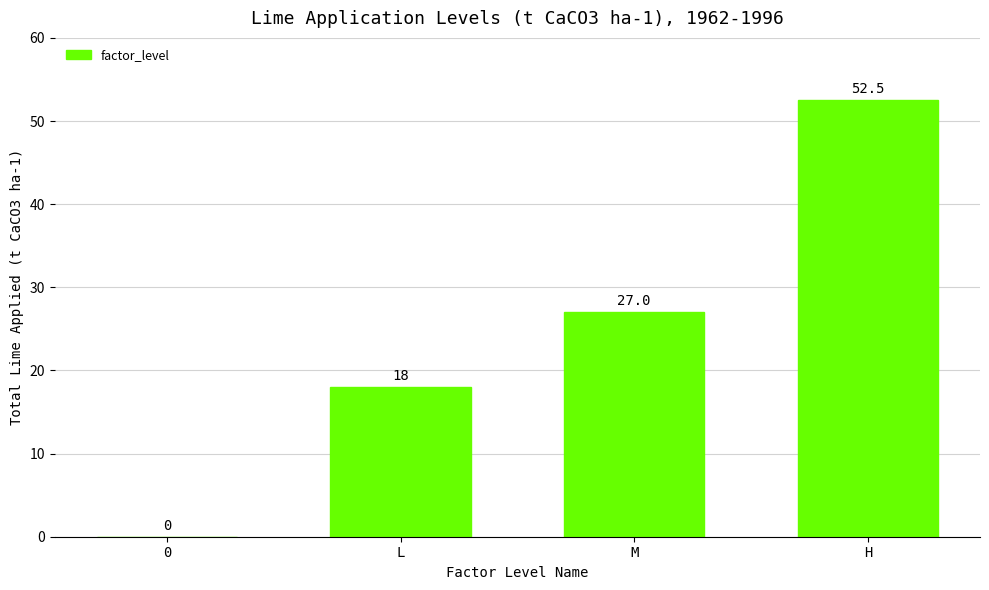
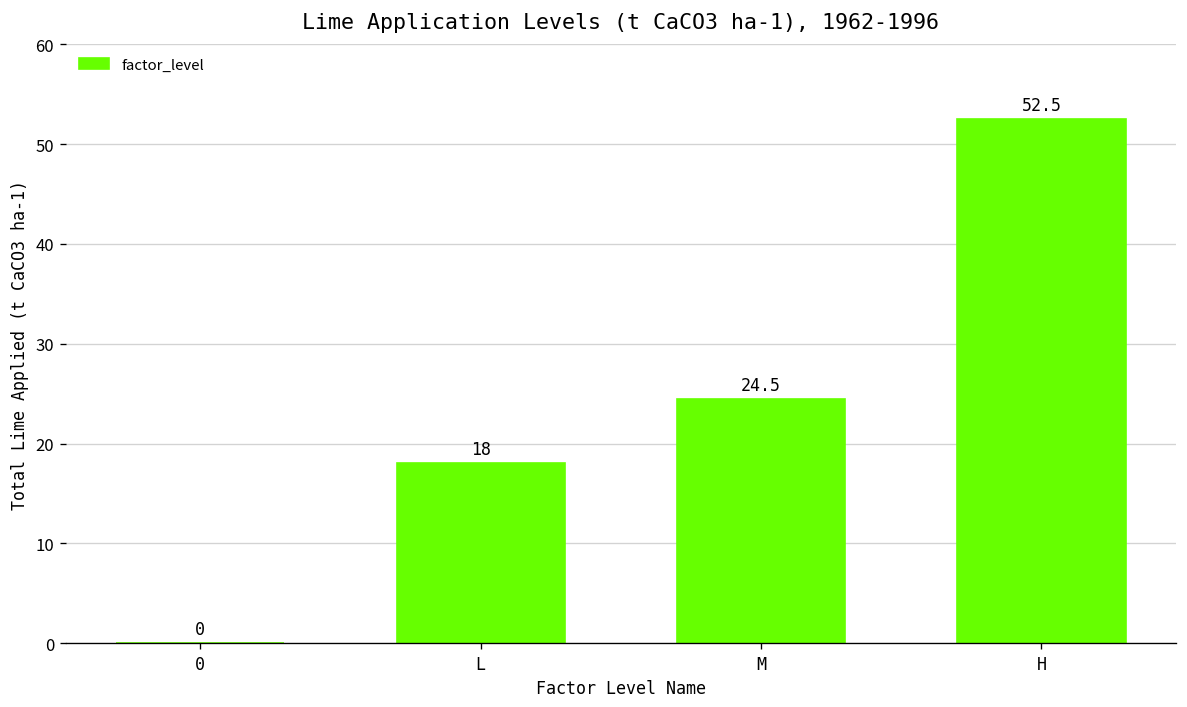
M: 27.0 -> 24.5
